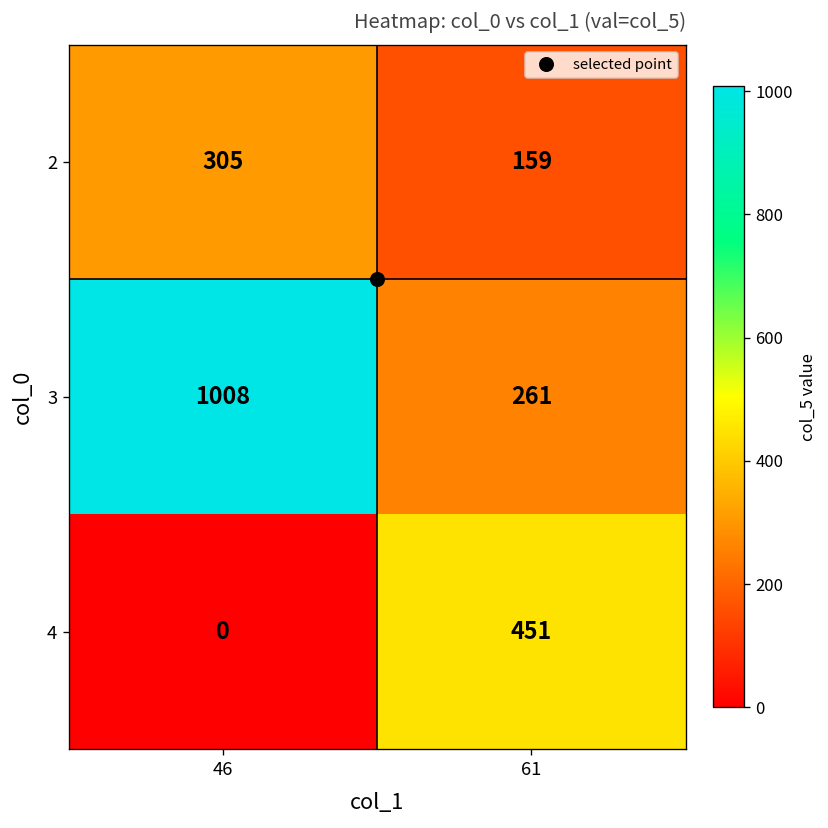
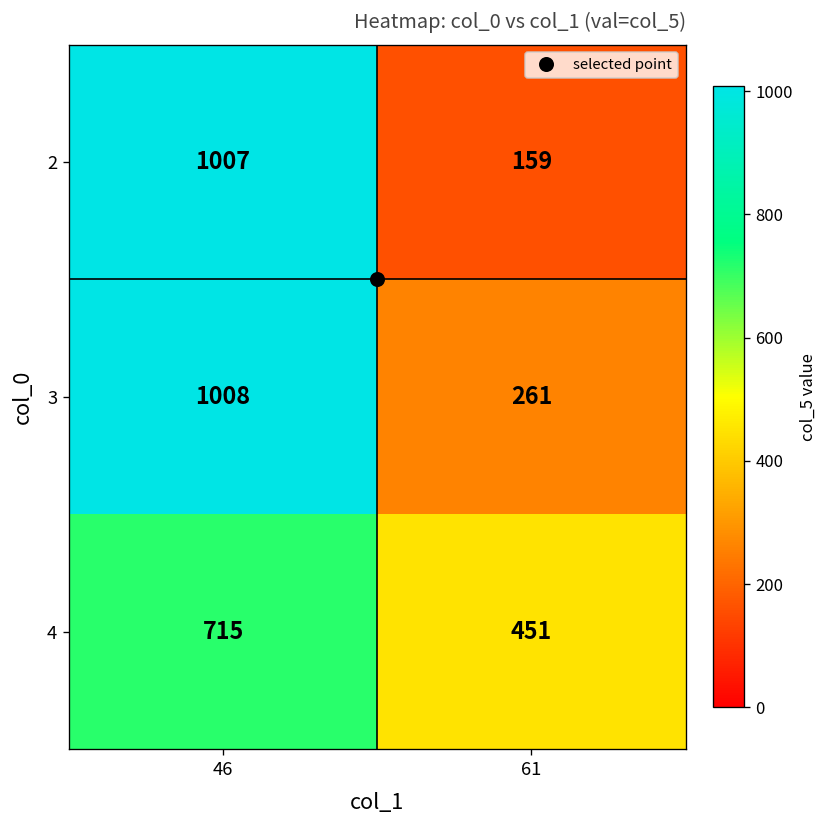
2, 46: 305 -> 1007
4, 46: 0 -> 715
